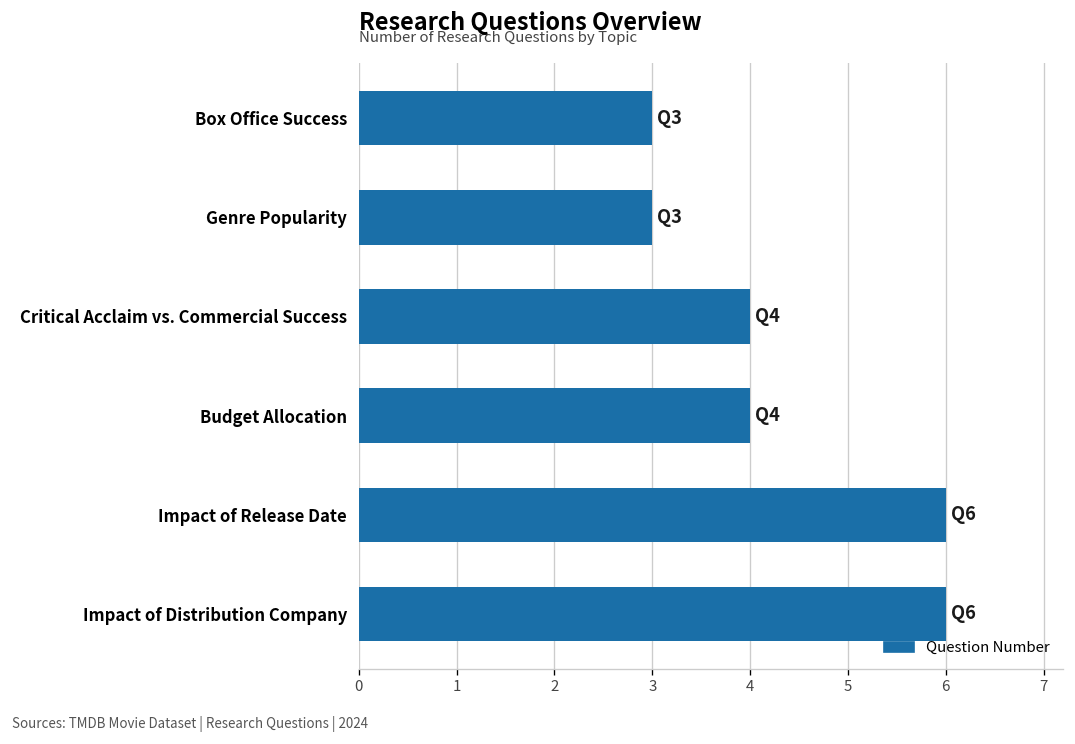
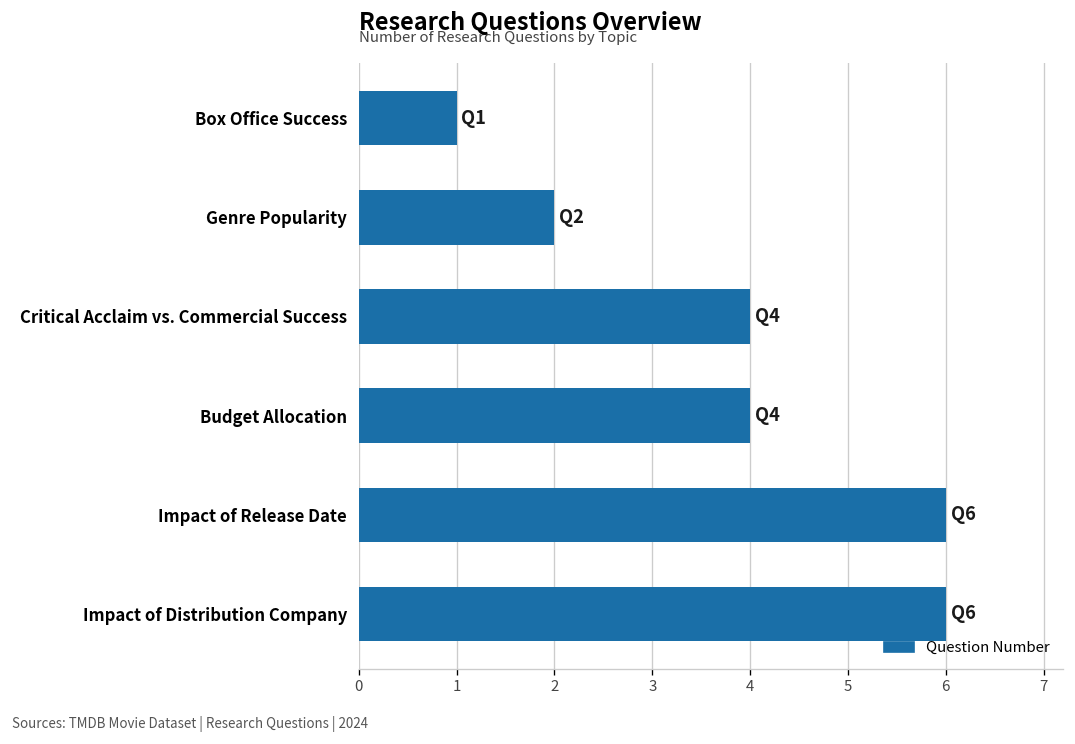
Box Office Success: 3 -> 1
Genre Popularity: 3 -> 2
